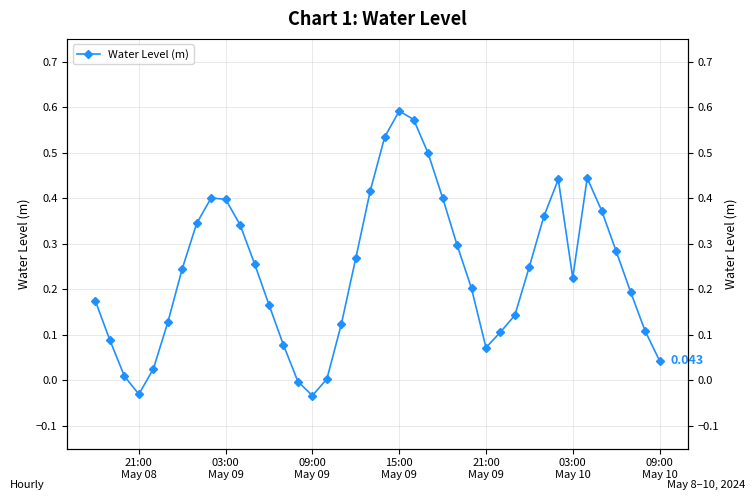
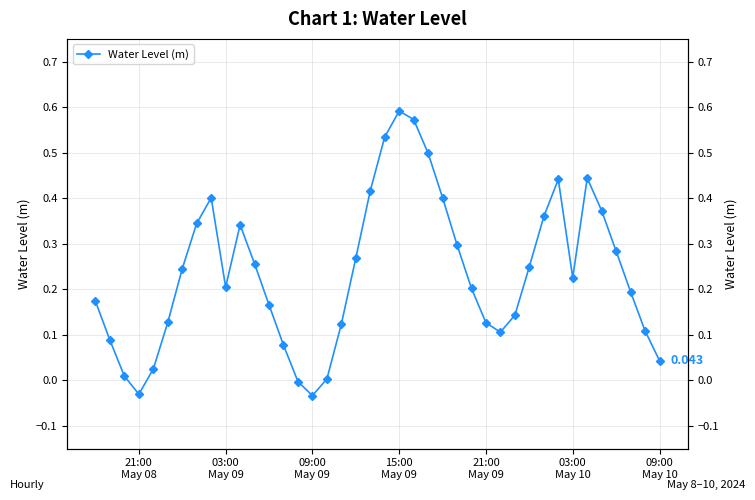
03:00 May 09: 0.40 -> 0.21
21:00 May 09: 0.07 -> 0.13
